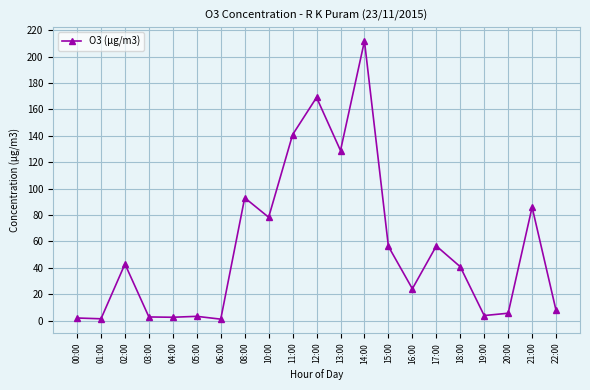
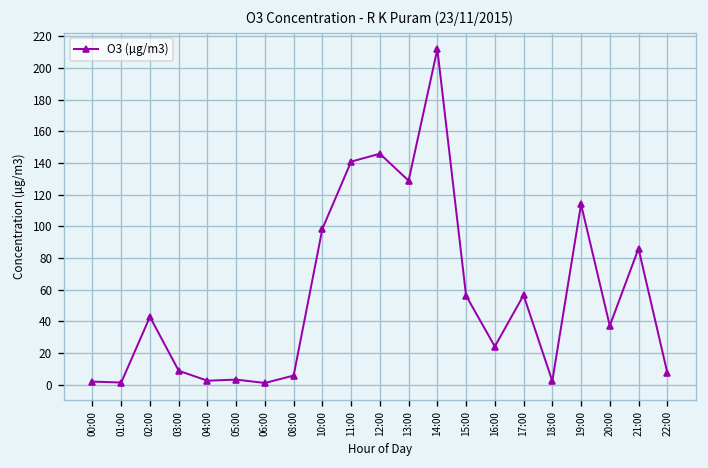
03:00: 3 -> 9
08:00: 93 -> 6
10:00: 78 -> 98
12:00: 169 -> 146
18:00: 41 -> 2
19:00: 4 -> 114
20:00: 6 -> 37
